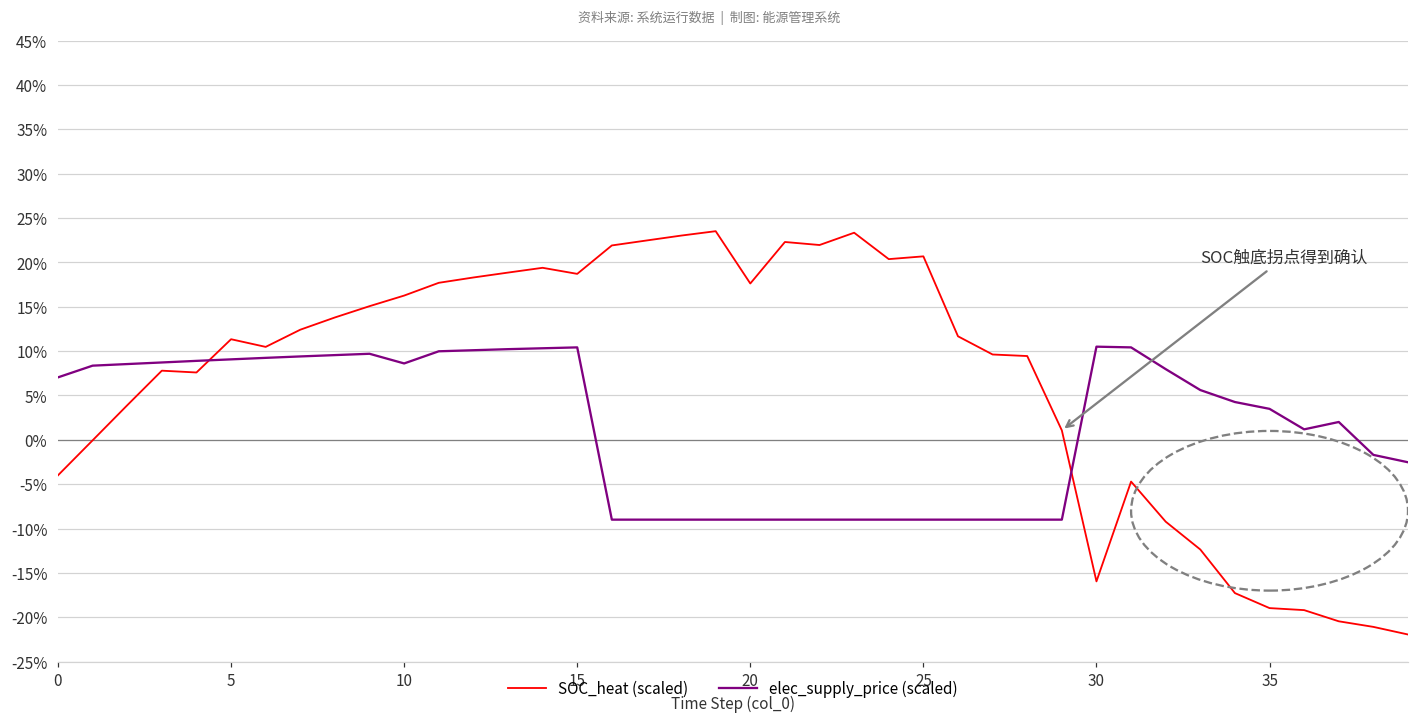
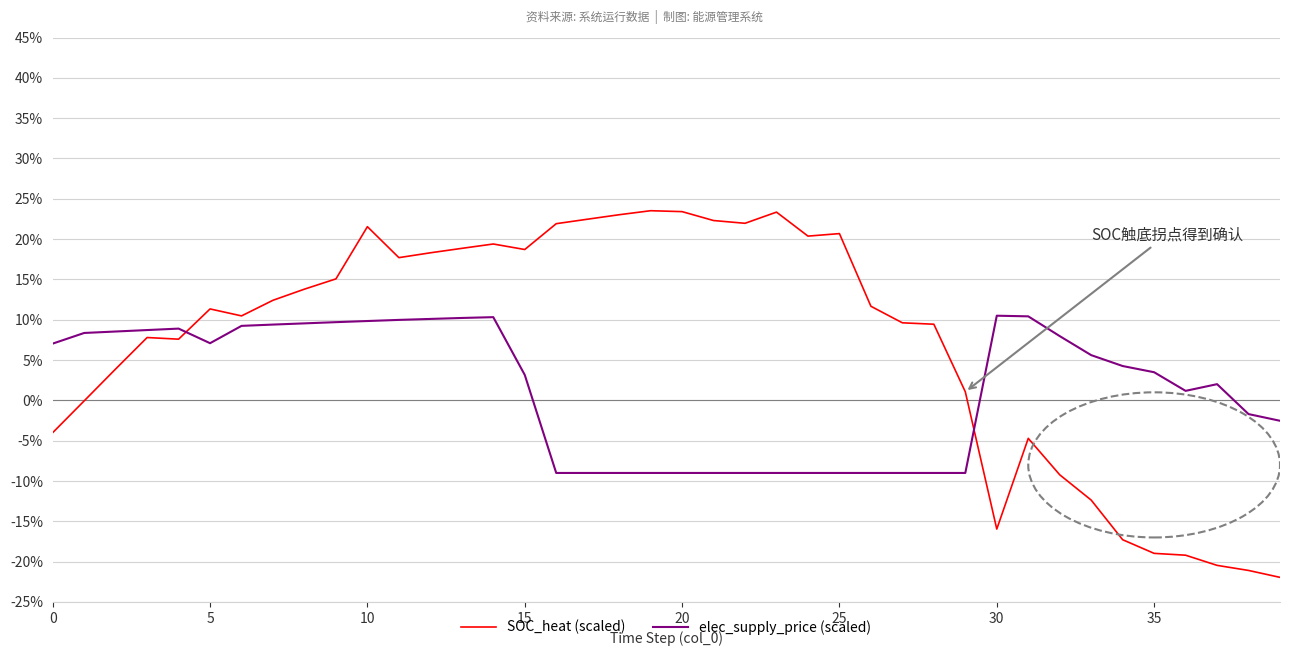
elec_supply_price (scaled), 5: 9% -> 7%
SOC_heat (scaled), 10: 16% -> 22%
elec_supply_price (scaled), 10: 9% -> 10%
elec_supply_price (scaled), 15: 10% -> 3%
SOC_heat (scaled), 20: 18% -> 23%
